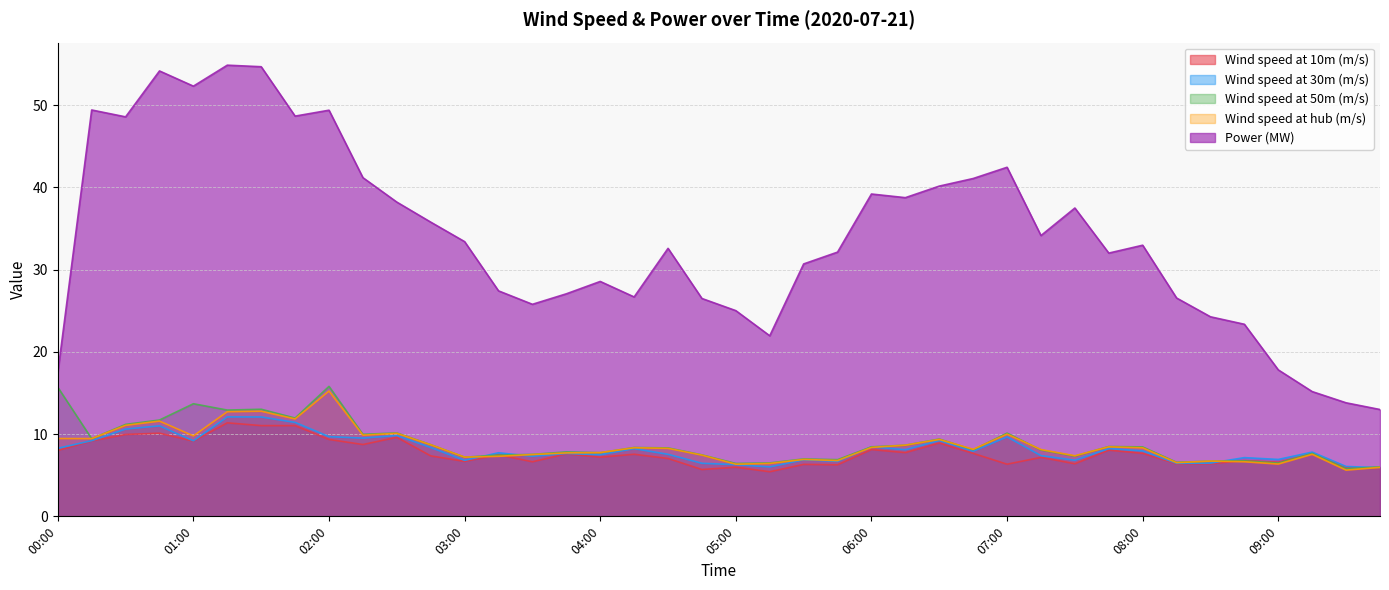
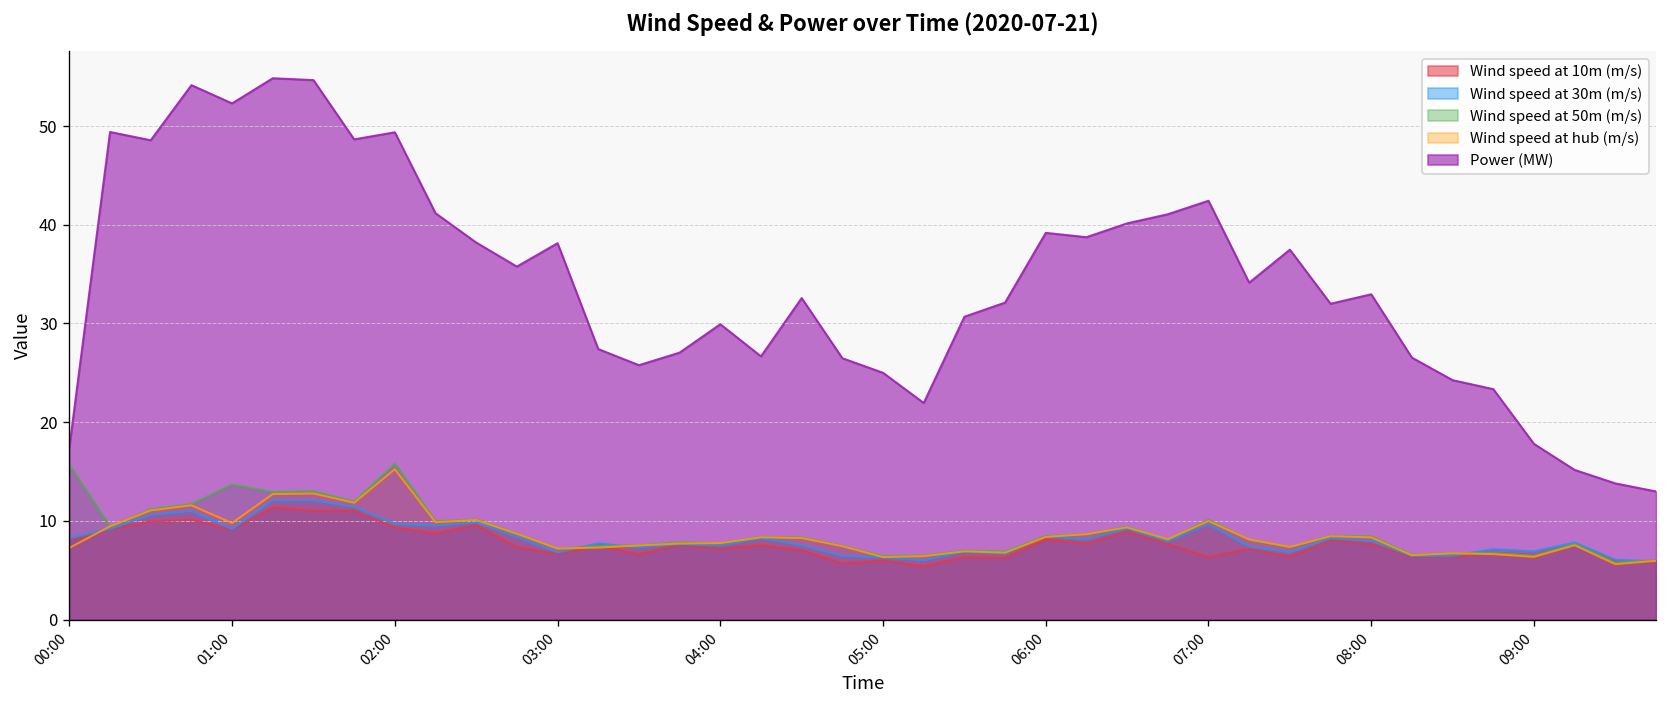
Wind speed at hub (m/s), 00:00: 9 -> 7
Power (MW), 03:00: 33 -> 38
Power (MW), 04:00: 29 -> 30
